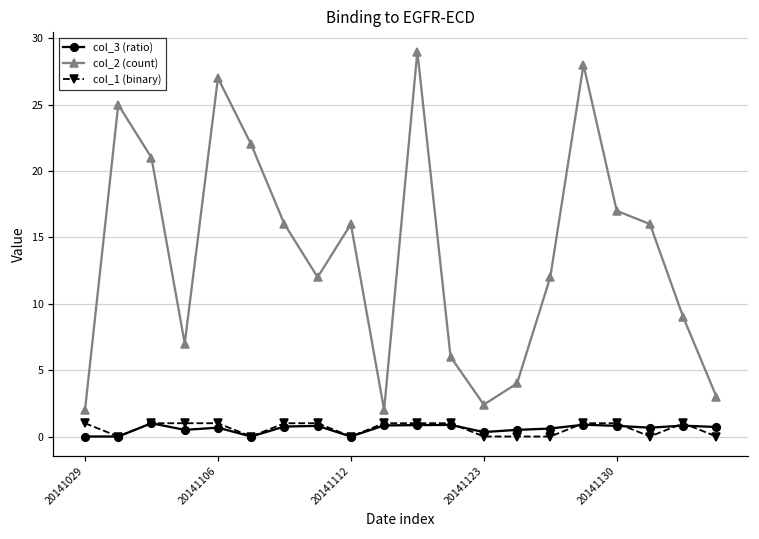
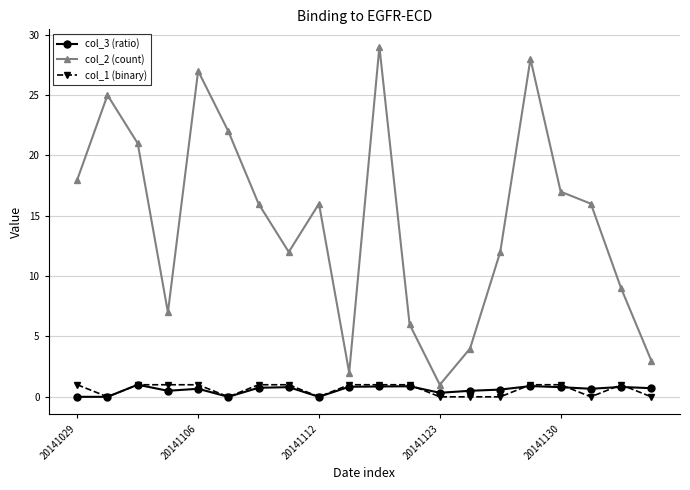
col_2 (count), 20141029: 2 -> 18
col_2 (count), 20141123: 2.4 -> 1.0
